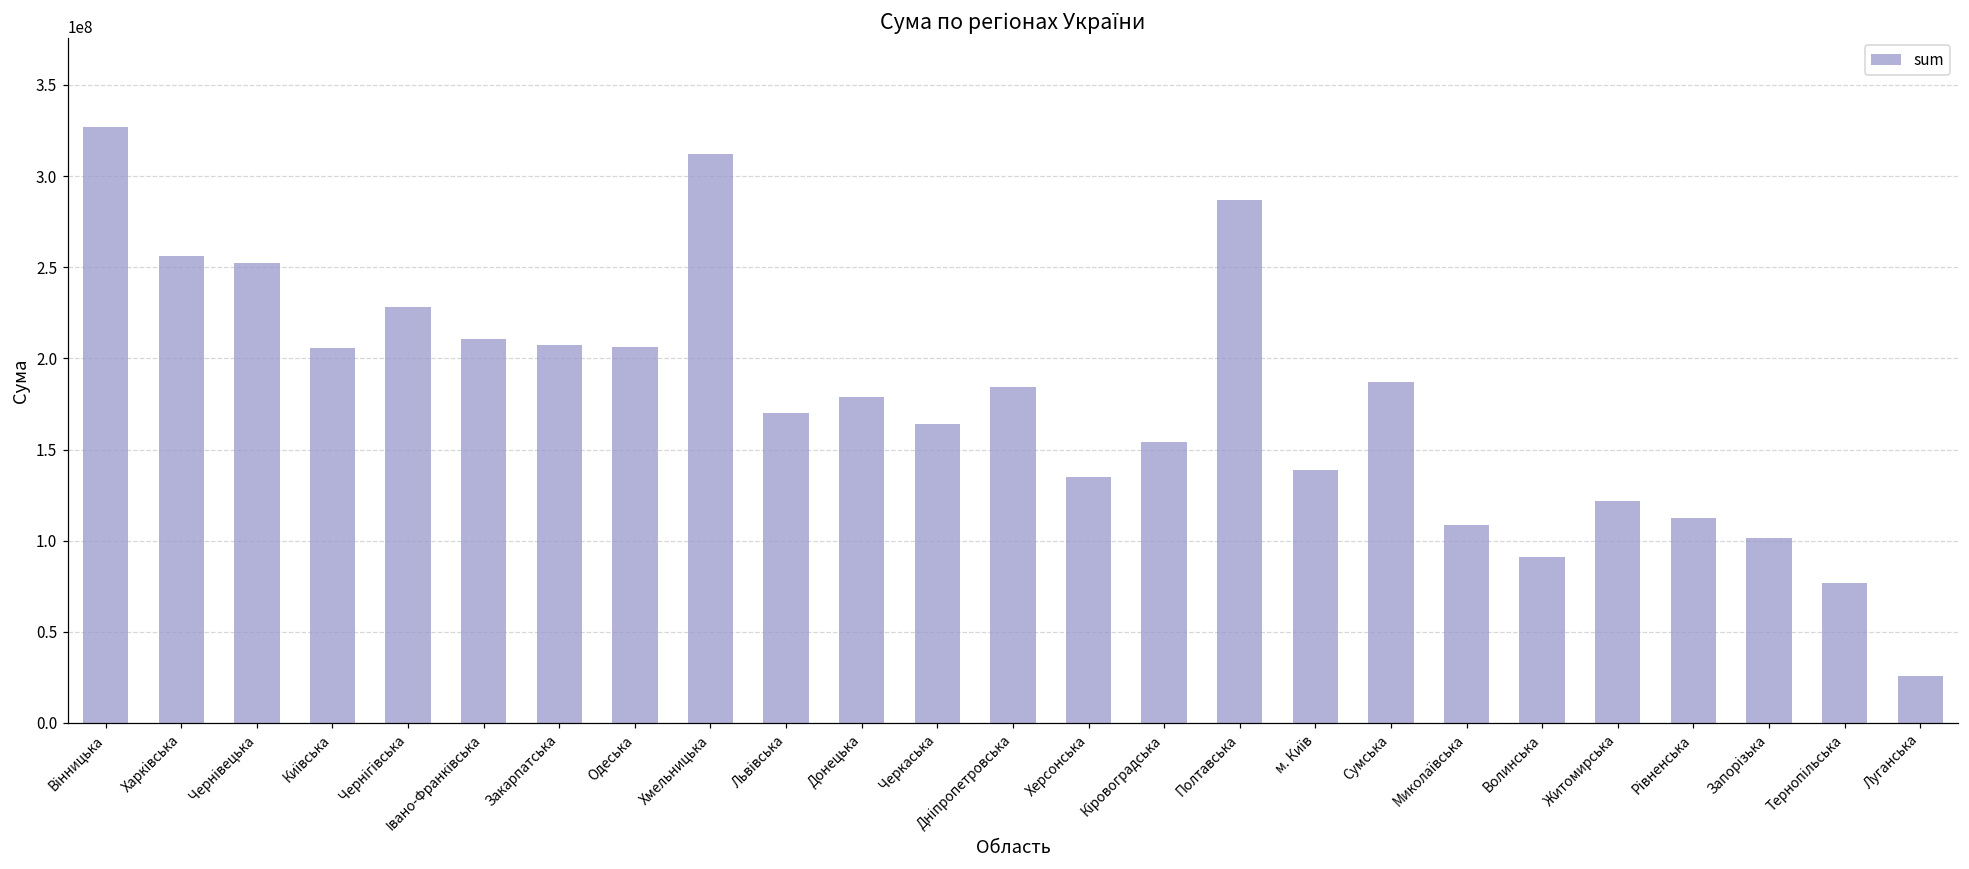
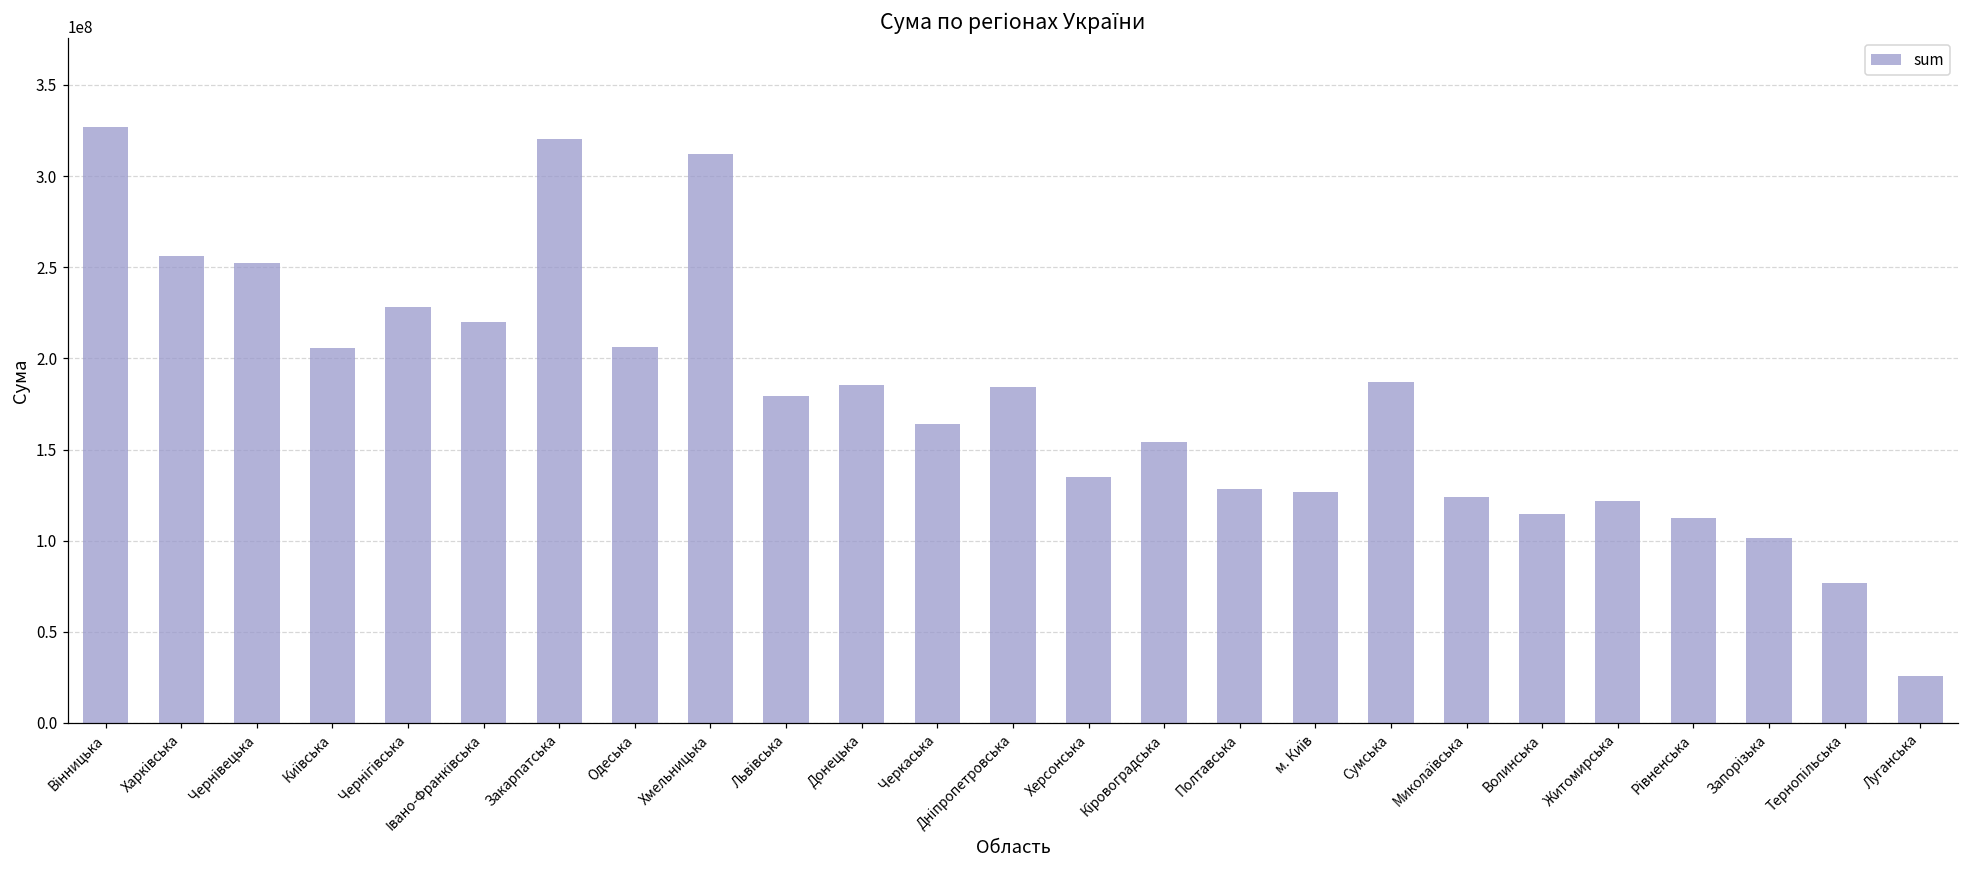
Івано-Франківська: 210000000 -> 220000000
Закарпатська: 207000000 -> 320000000
Львівська: 170000000 -> 179000000
Донецька: 179000000 -> 185000000
Полтавська: 287000000 -> 128000000
м. Київ: 139000000 -> 127000000
Миколаївська: 108000000 -> 124000000
Волинська: 91000000 -> 115000000
